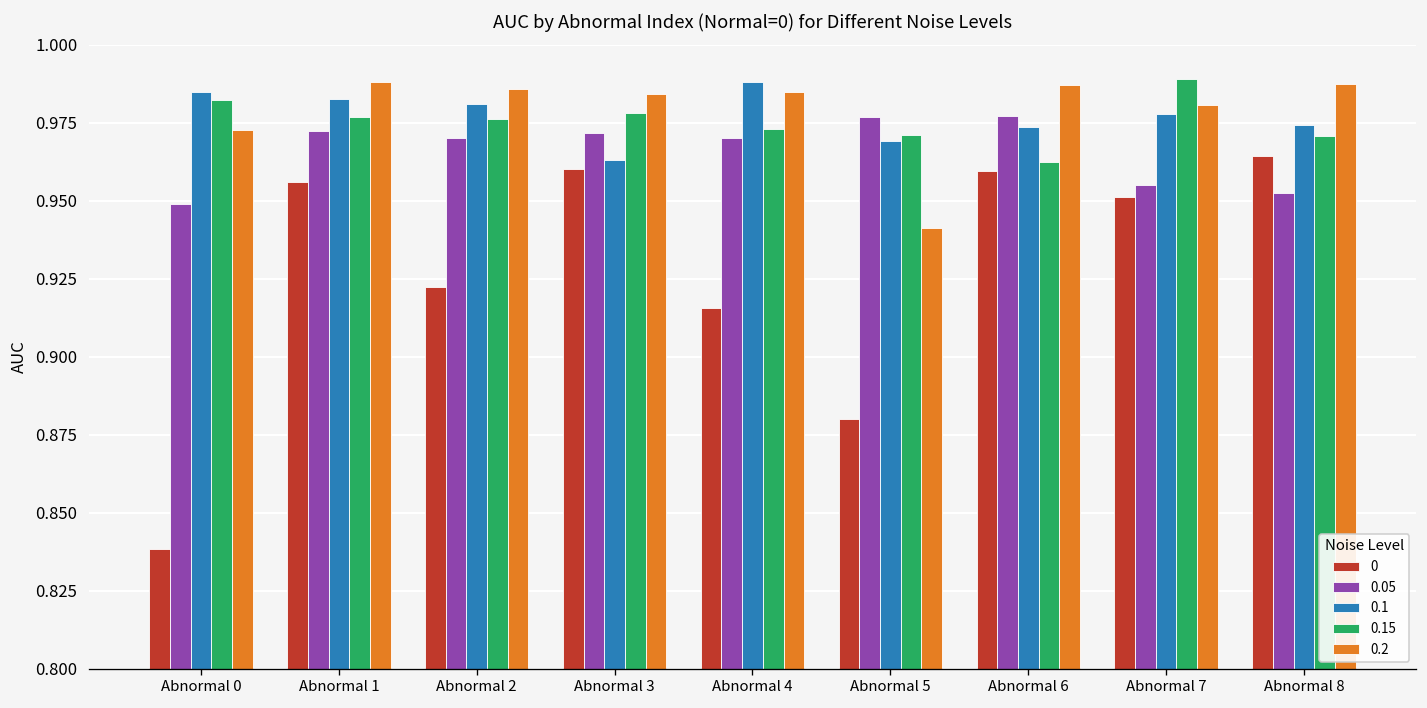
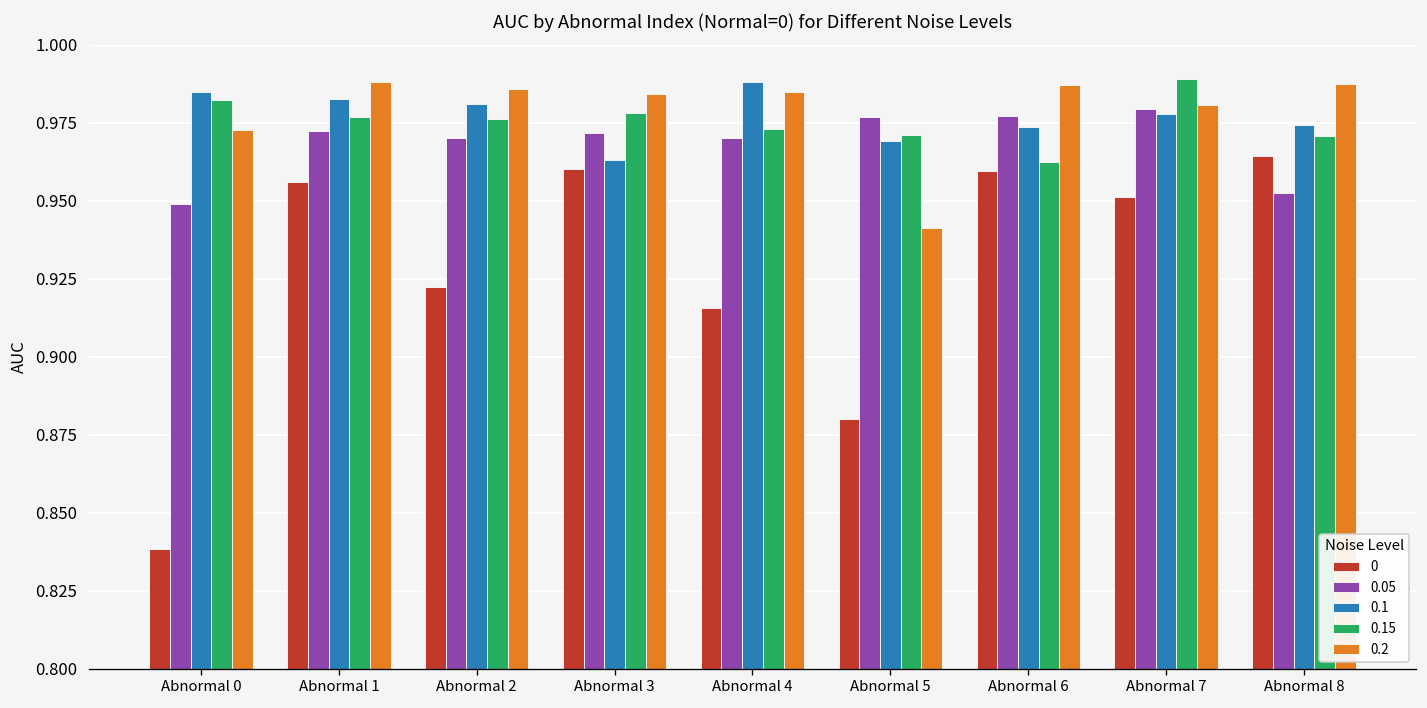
0.05, Abnormal 7: 0.955 -> 0.979
